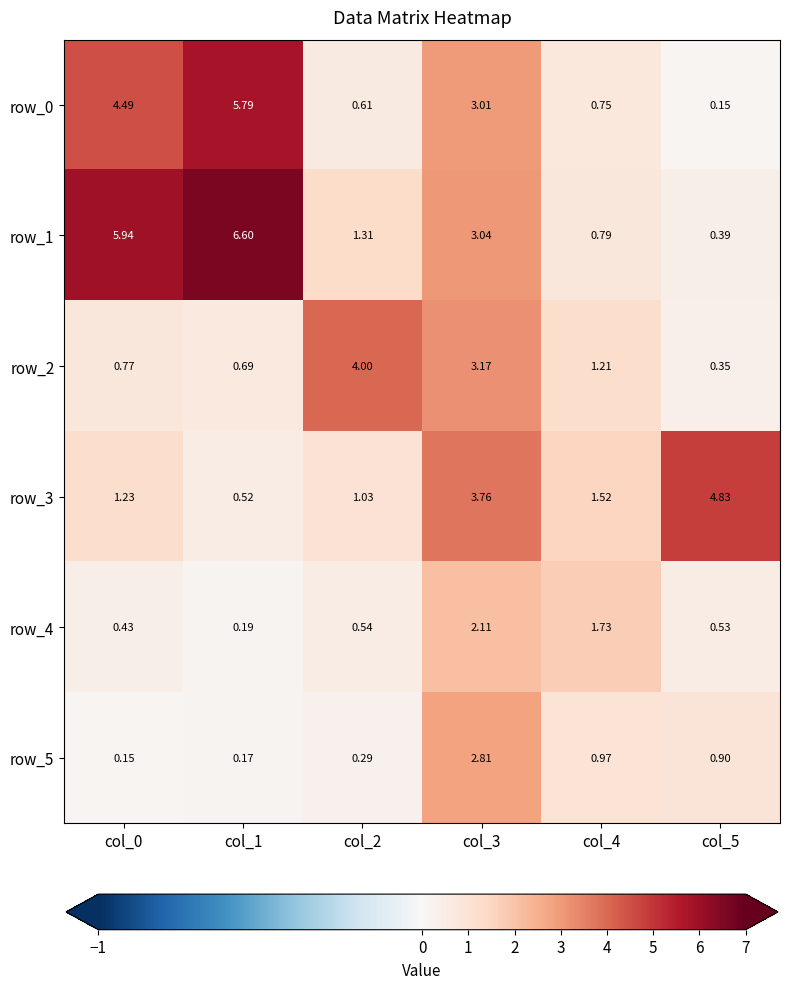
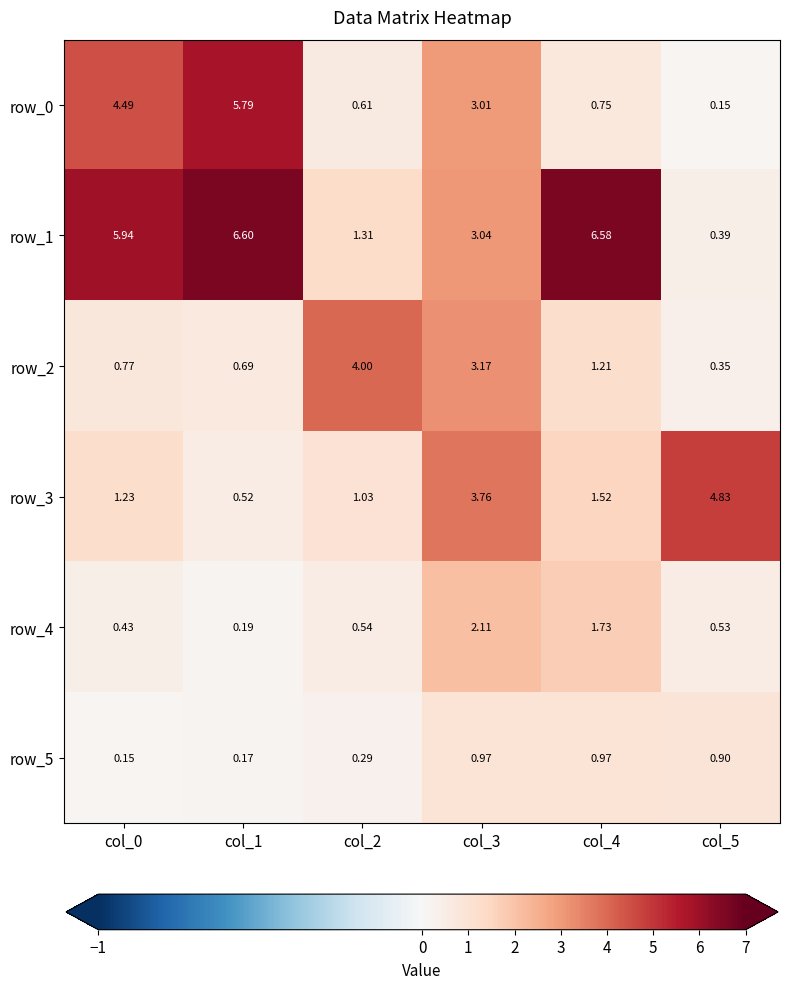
row_1, col_4: 0.79 -> 6.58
row_5, col_3: 2.81 -> 0.97
